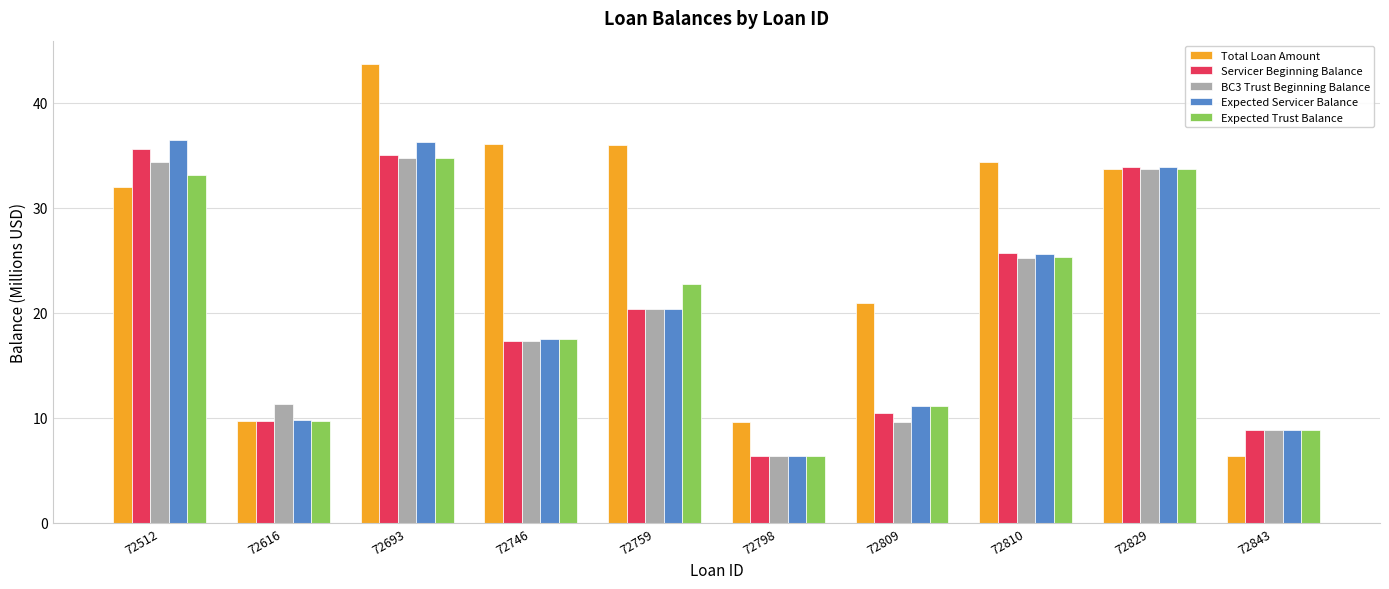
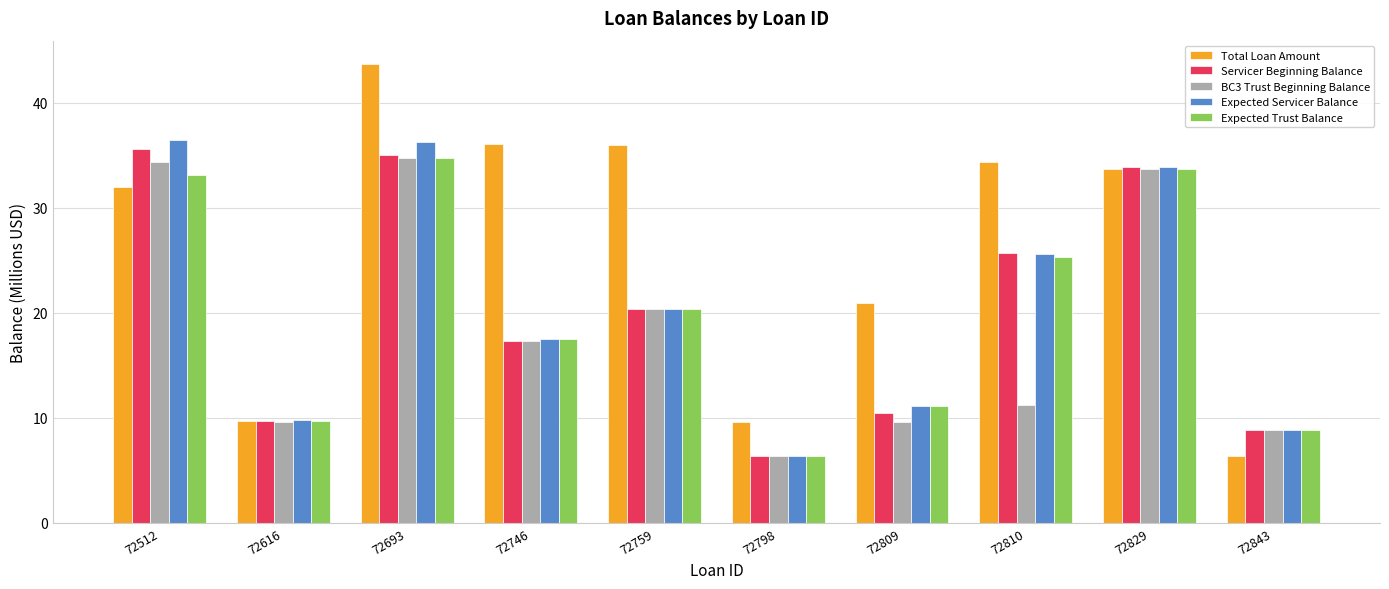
BC3 Trust Beginning Balance, 72616: 11.3 -> 9.6
Expected Trust Balance, 72759: 22.8 -> 20.3
BC3 Trust Beginning Balance, 72810: 25.2 -> 11.2
